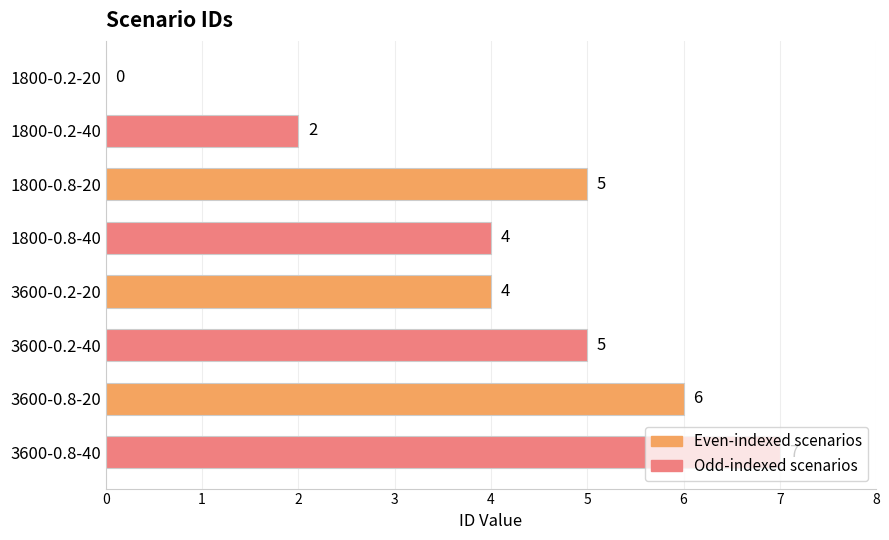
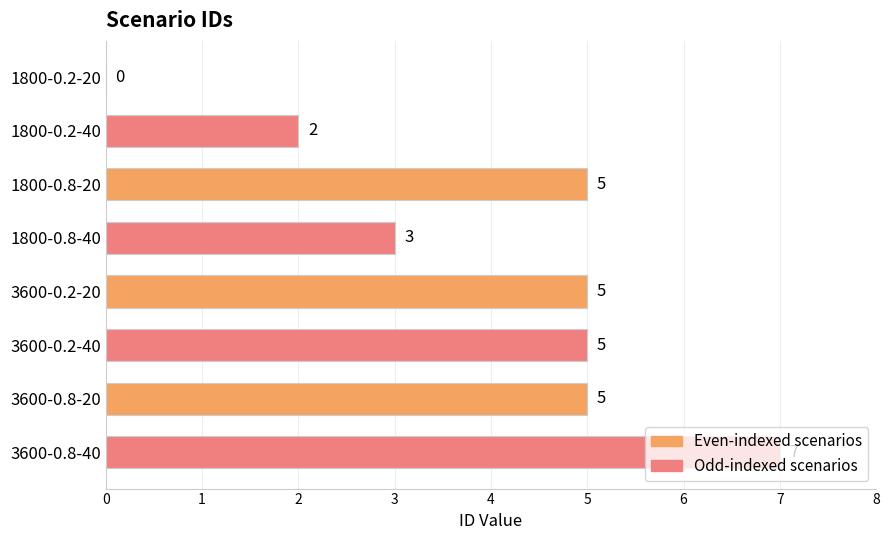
1800-0.8-40: 4 -> 3
3600-0.2-20: 4 -> 5
3600-0.8-20: 6 -> 5
